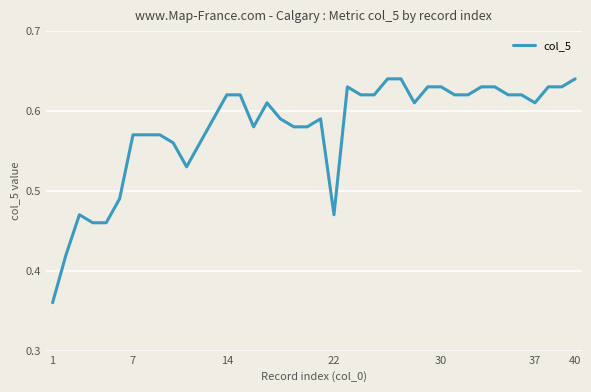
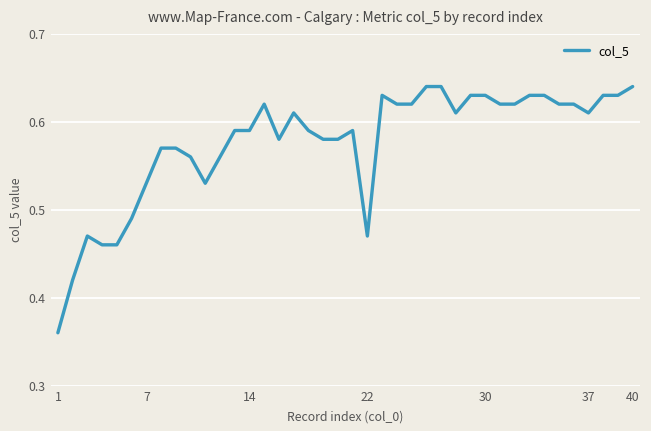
7: 0.57 -> 0.53
14: 0.62 -> 0.59
